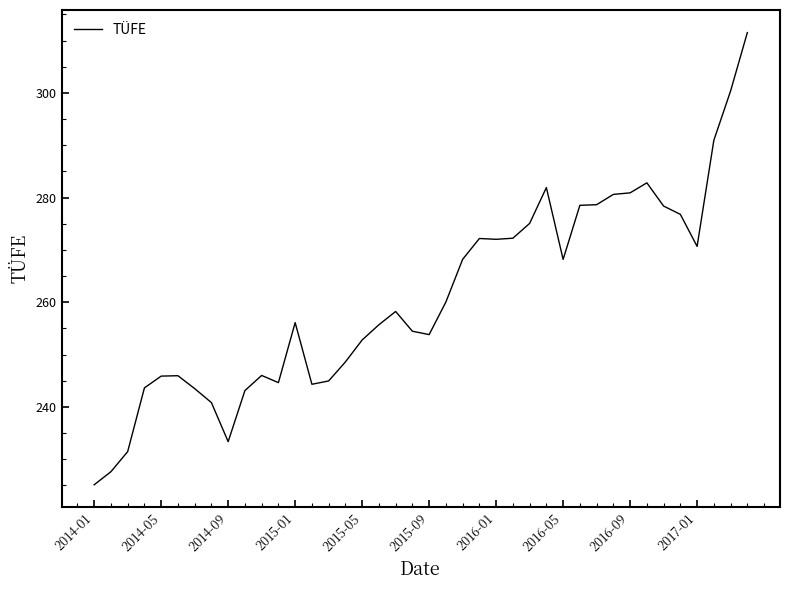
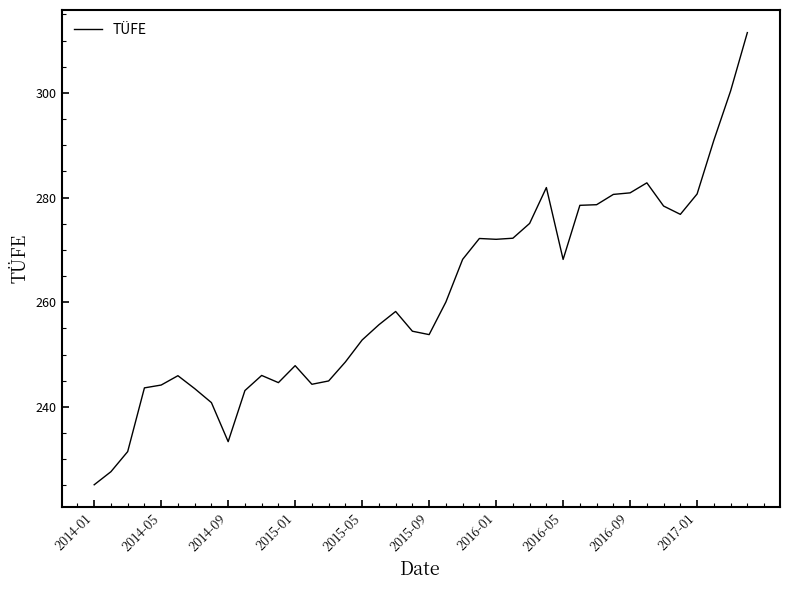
2014-05: 246 -> 244
2015-01: 256 -> 248
2017-01: 271 -> 281
